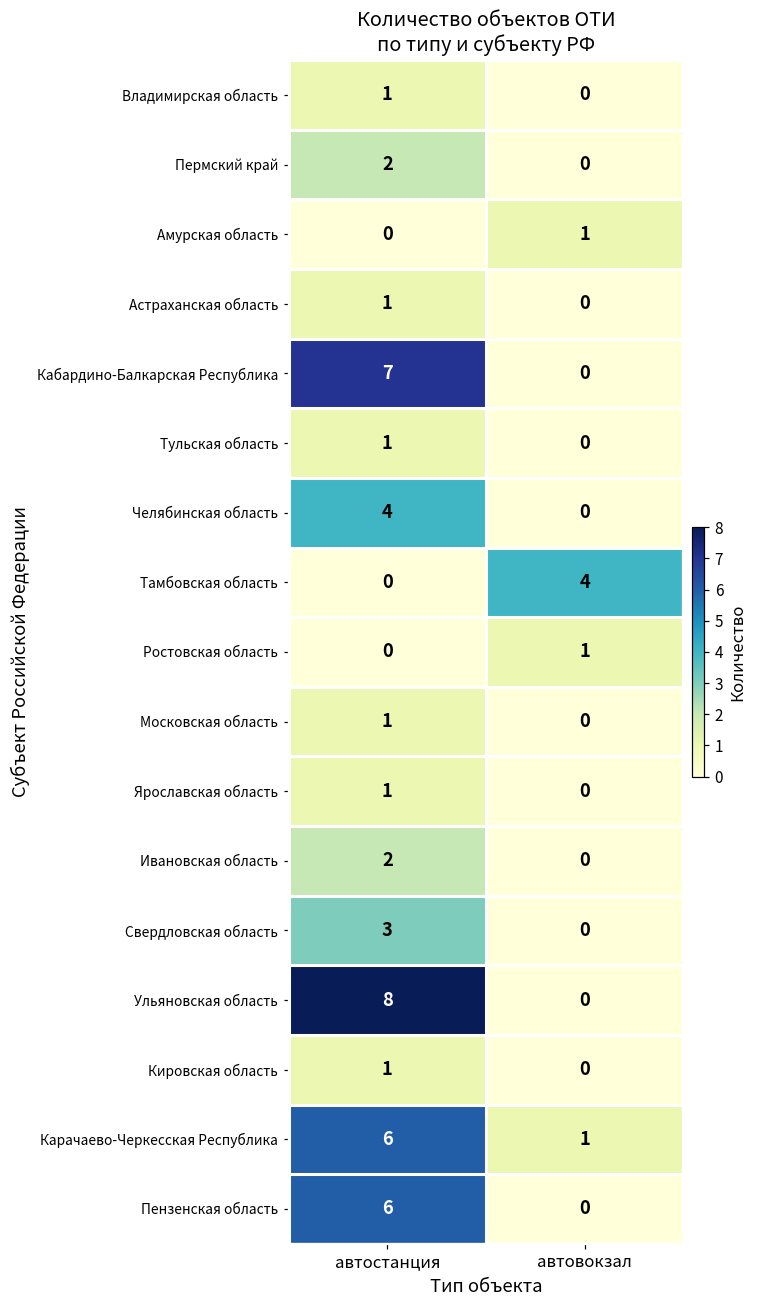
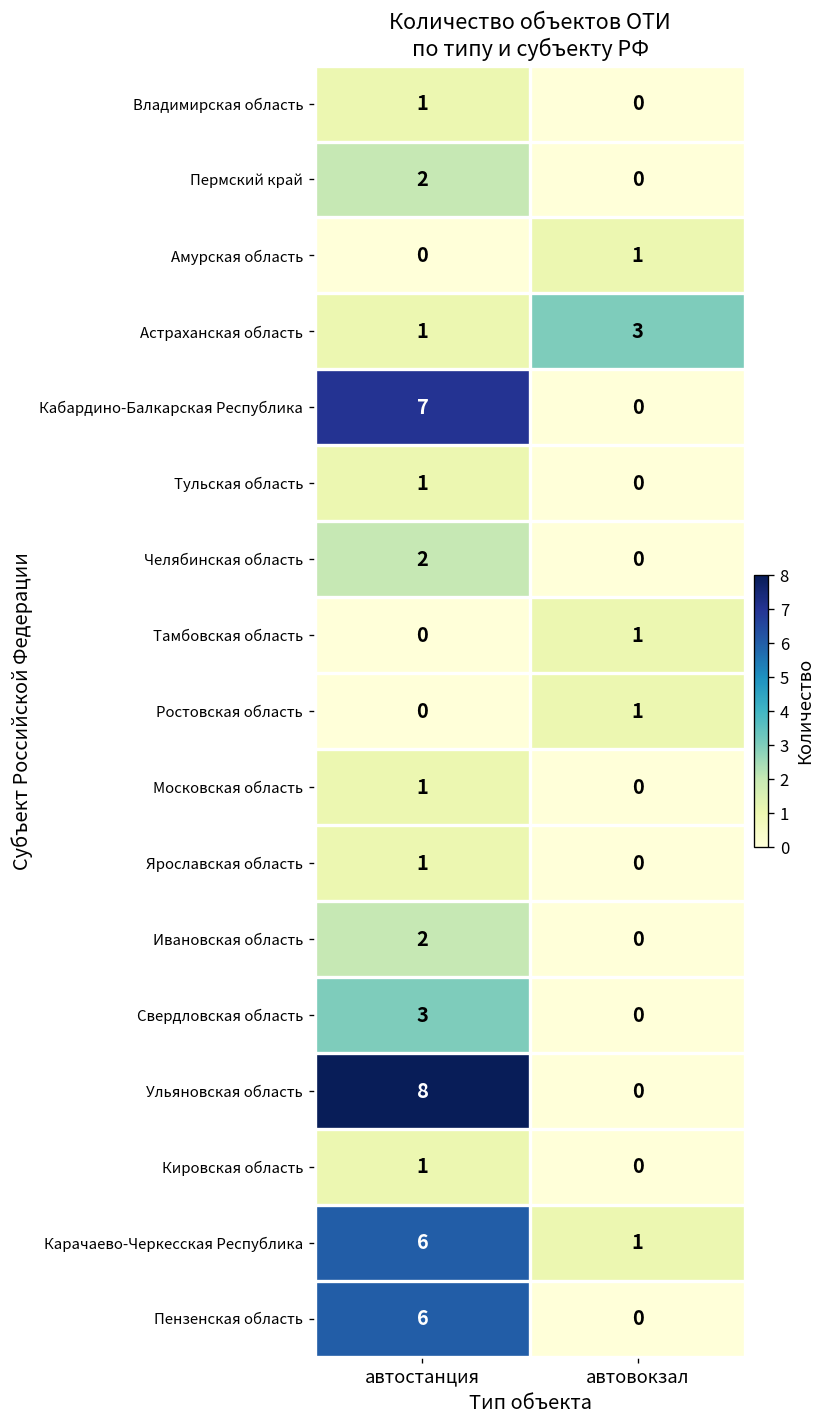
Астраханская область, автовокзал: 0 -> 3
Челябинская область, автостанция: 4 -> 2
Тамбовская область, автовокзал: 4 -> 1
